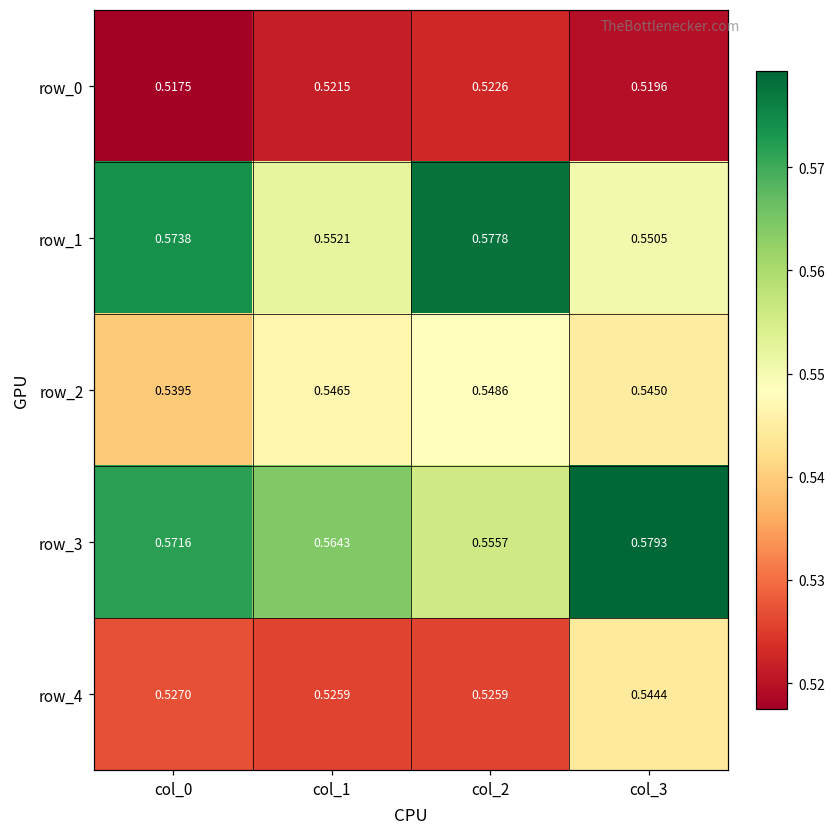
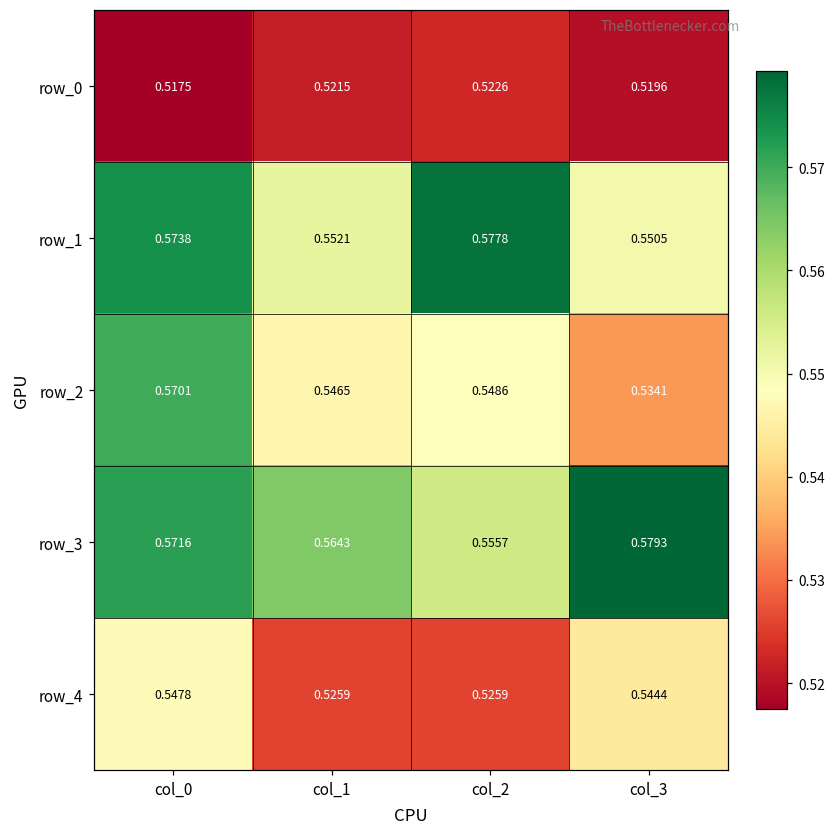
row_2, col_0: 0.5395 -> 0.5701
row_2, col_3: 0.5450 -> 0.5341
row_4, col_0: 0.5270 -> 0.5478
